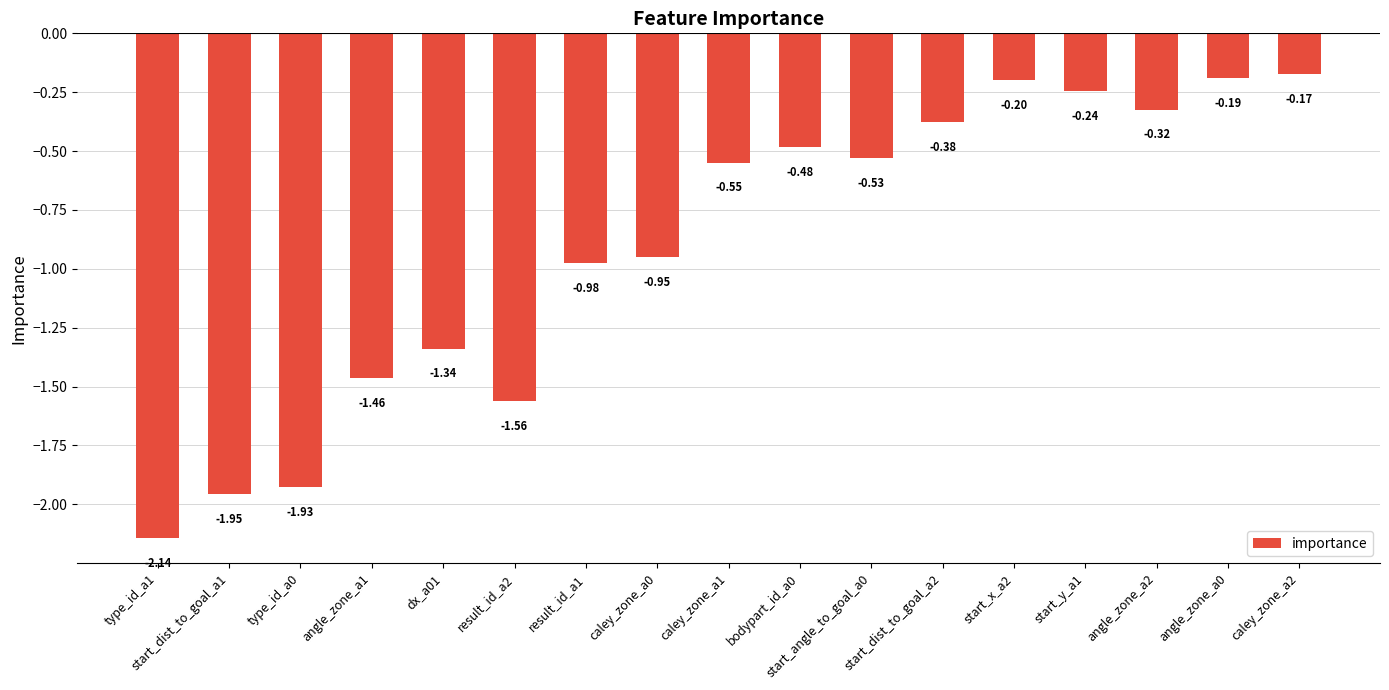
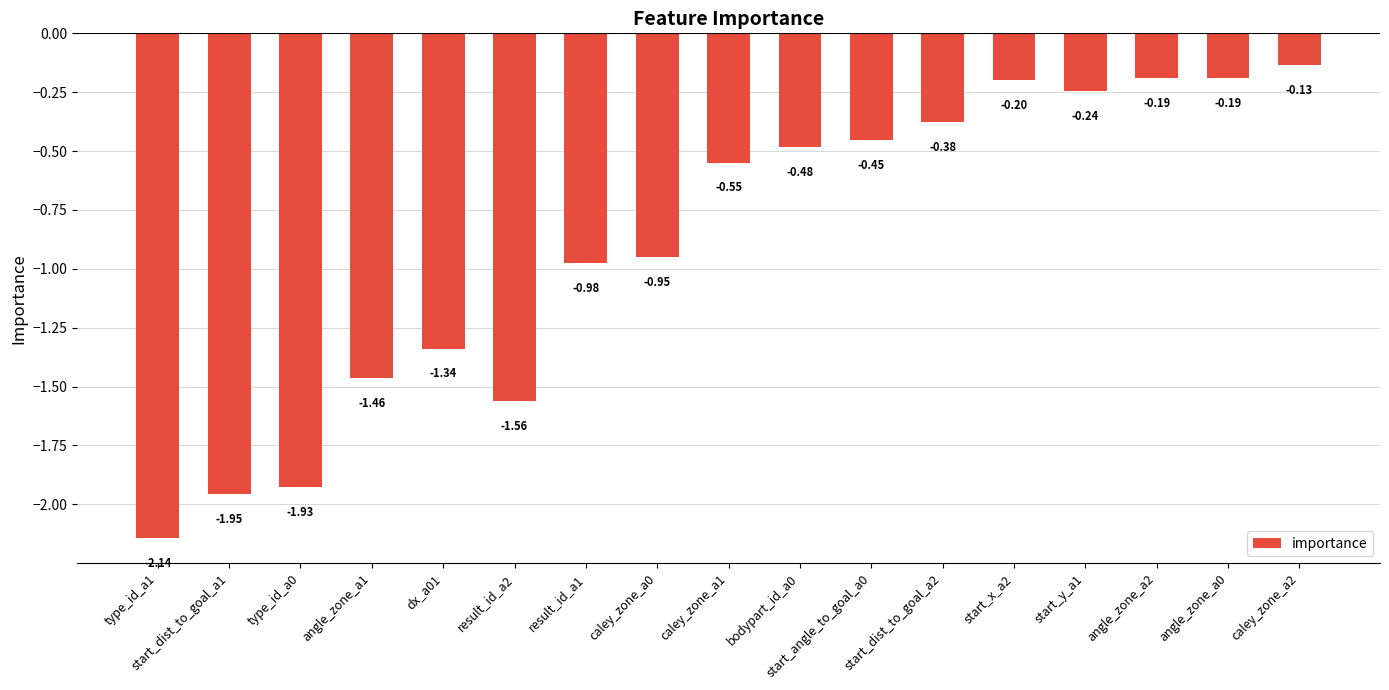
start_angle_to_goal_a0: -0.53 -> -0.45
angle_zone_a2: -0.32 -> -0.19
caley_zone_a2: -0.17 -> -0.13
